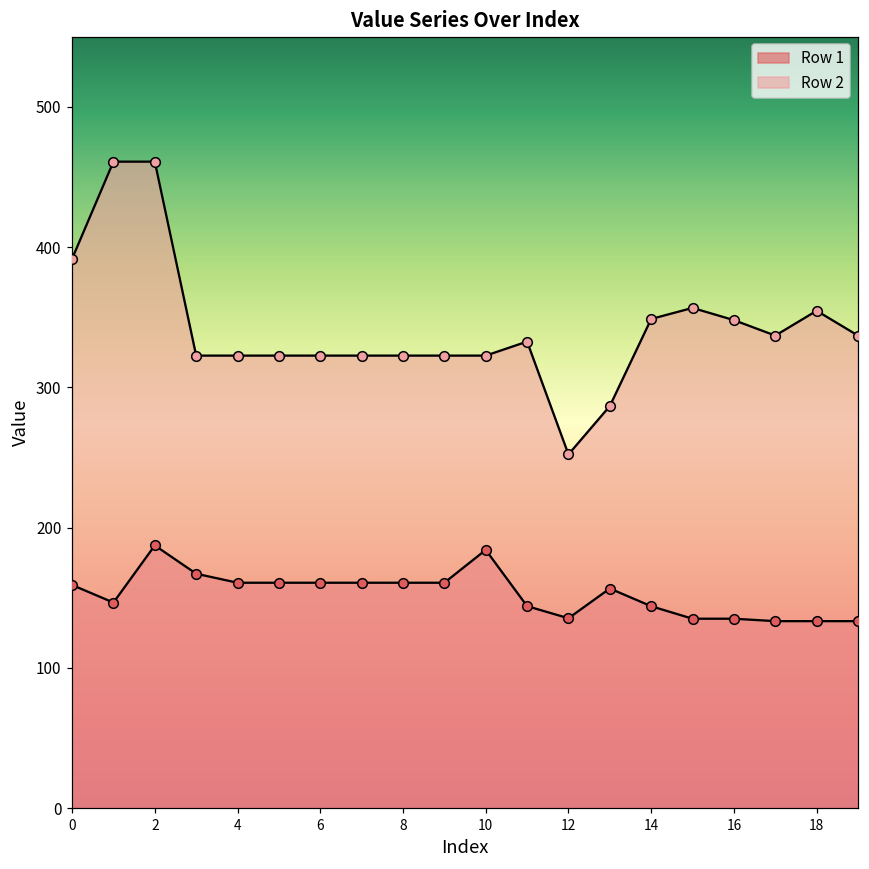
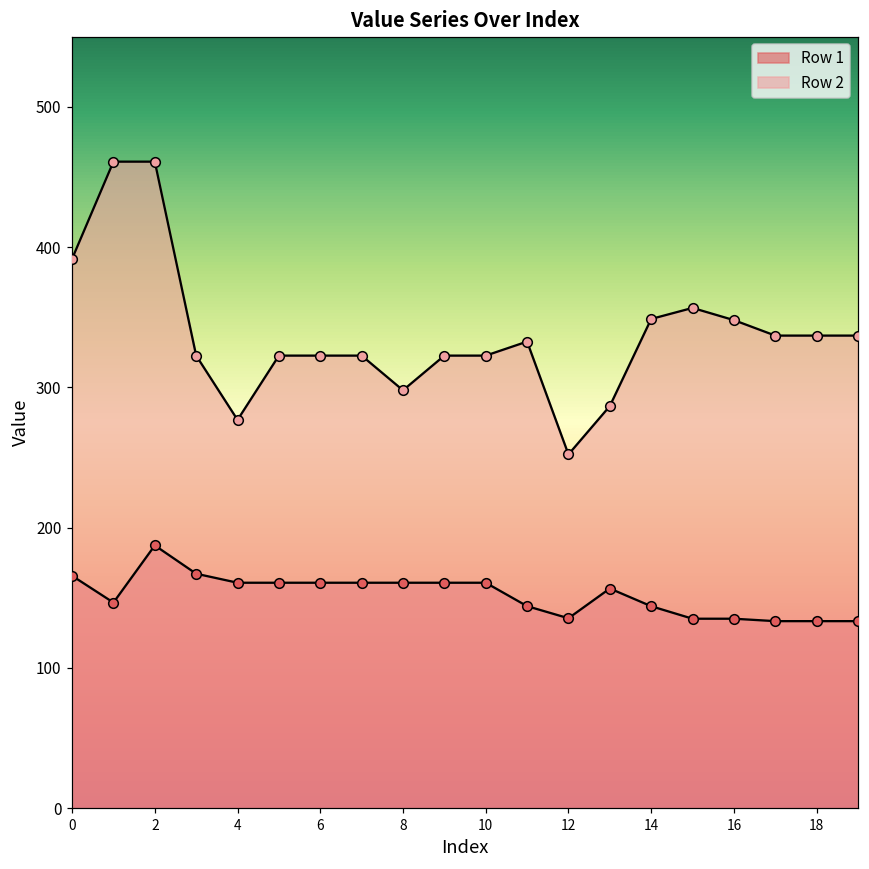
Row 1, 0: 159 -> 166
Row 2, 4: 323 -> 277
Row 2, 8: 323 -> 298
Row 1, 10: 184 -> 161
Row 2, 18: 355 -> 337
